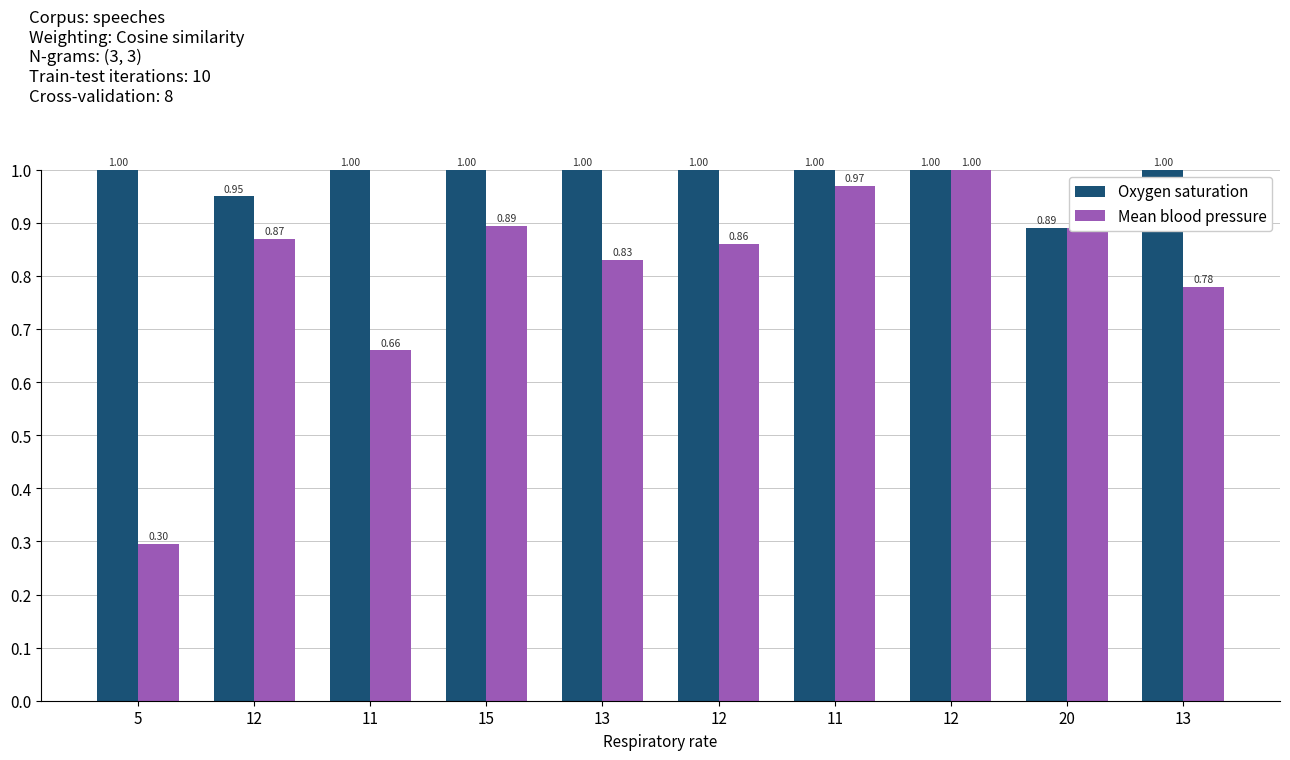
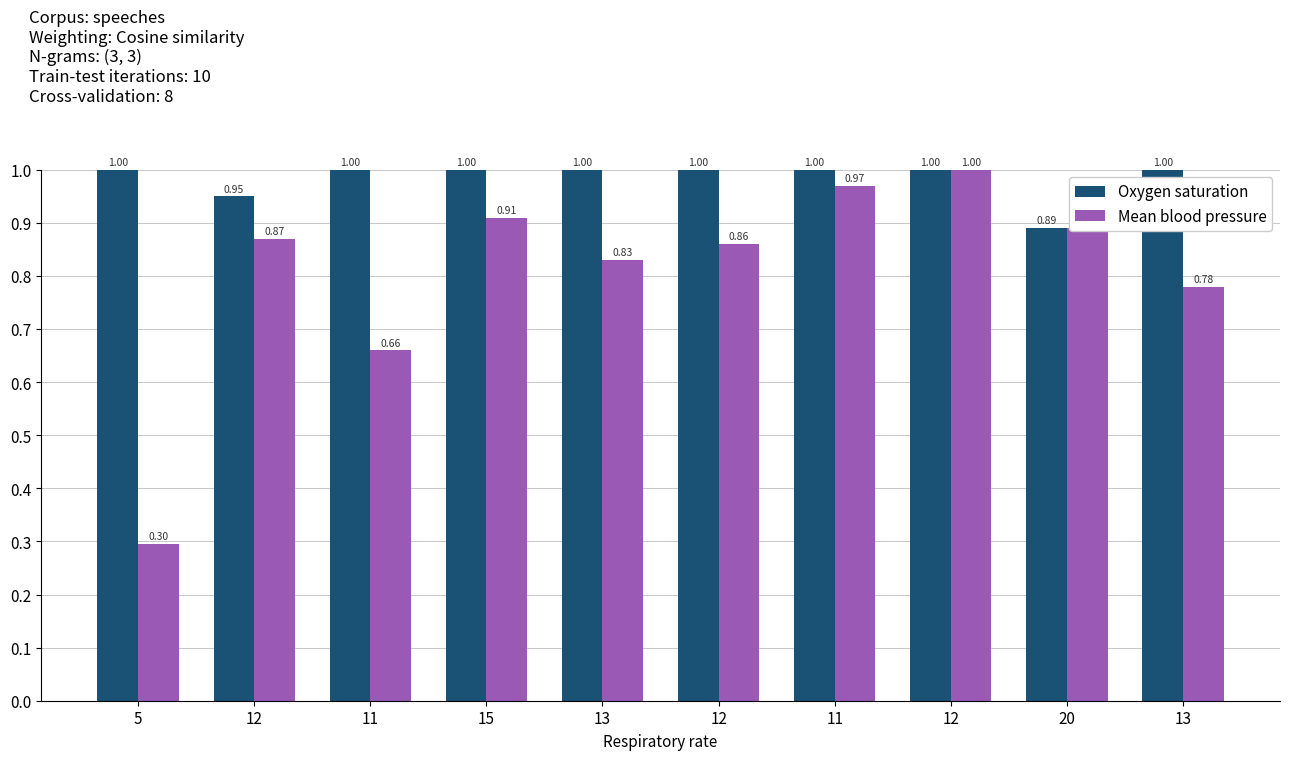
Mean blood pressure, 15: 0.89 -> 0.91
